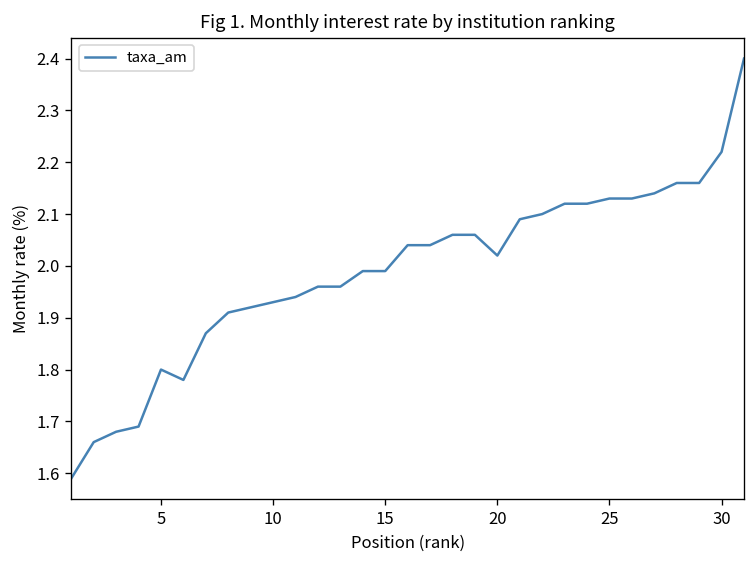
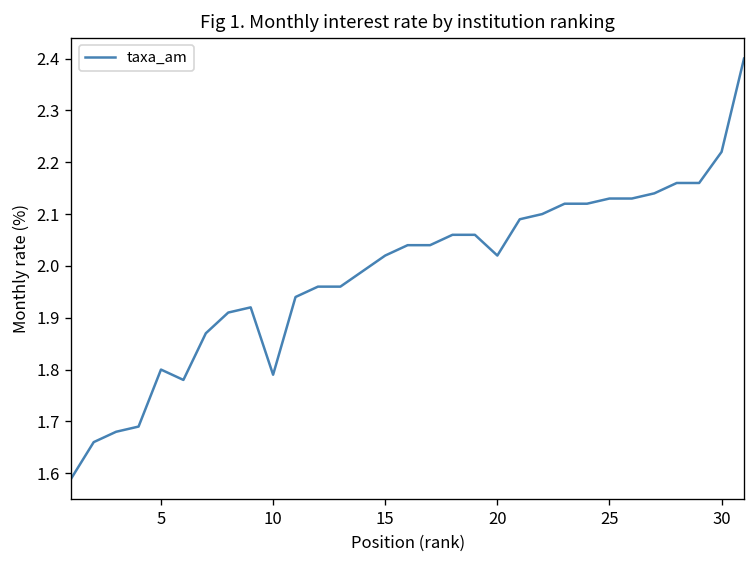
10: 1.93 -> 1.79
15: 1.99 -> 2.02
